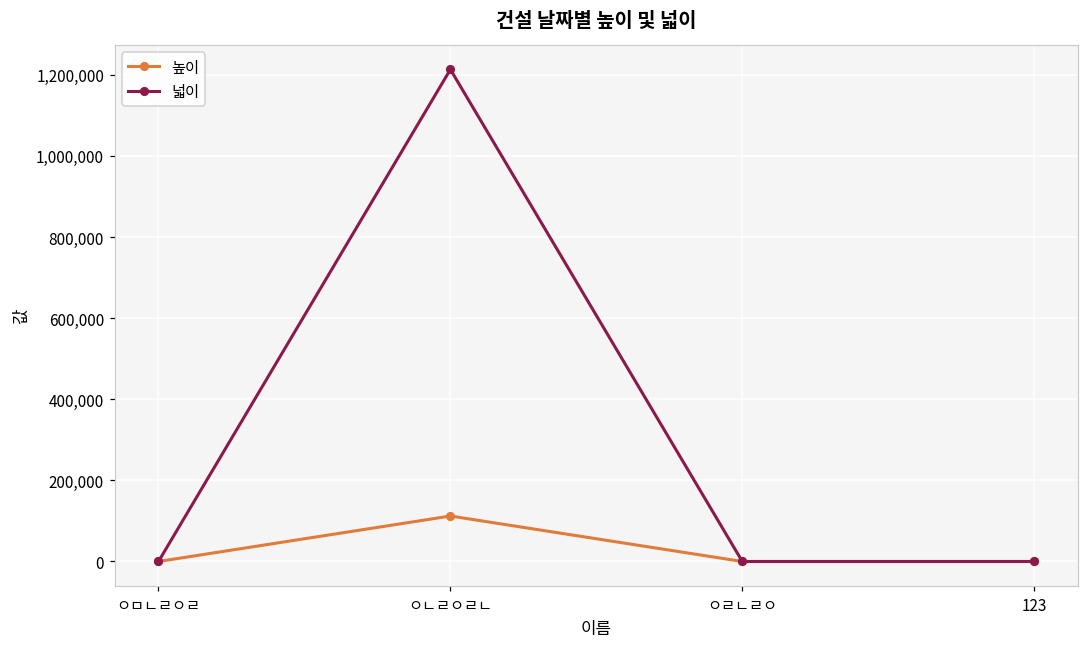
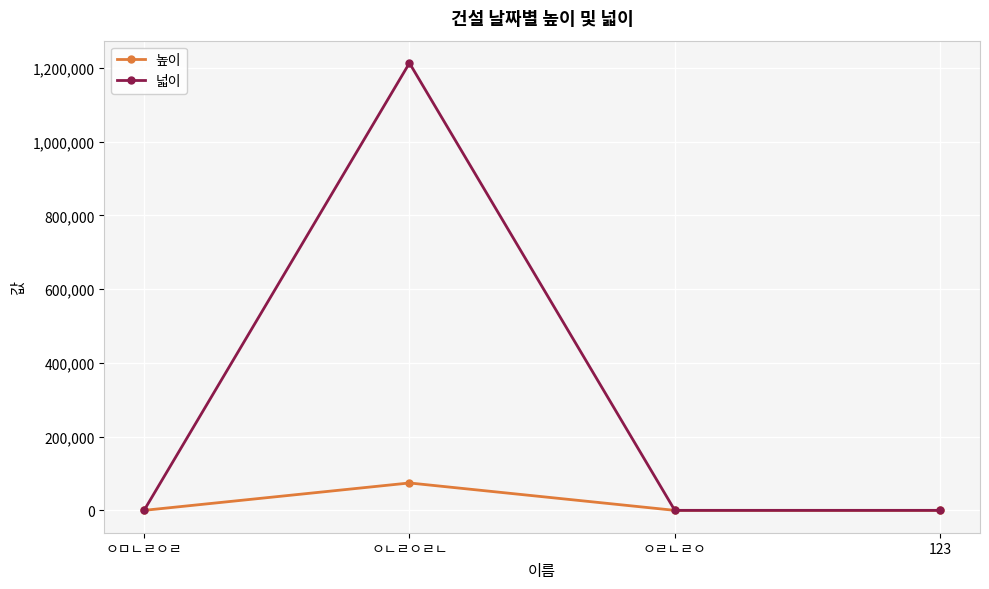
높이, ㅇㄴㄹㅇㄹㄴ: 110,000 -> 70,000
